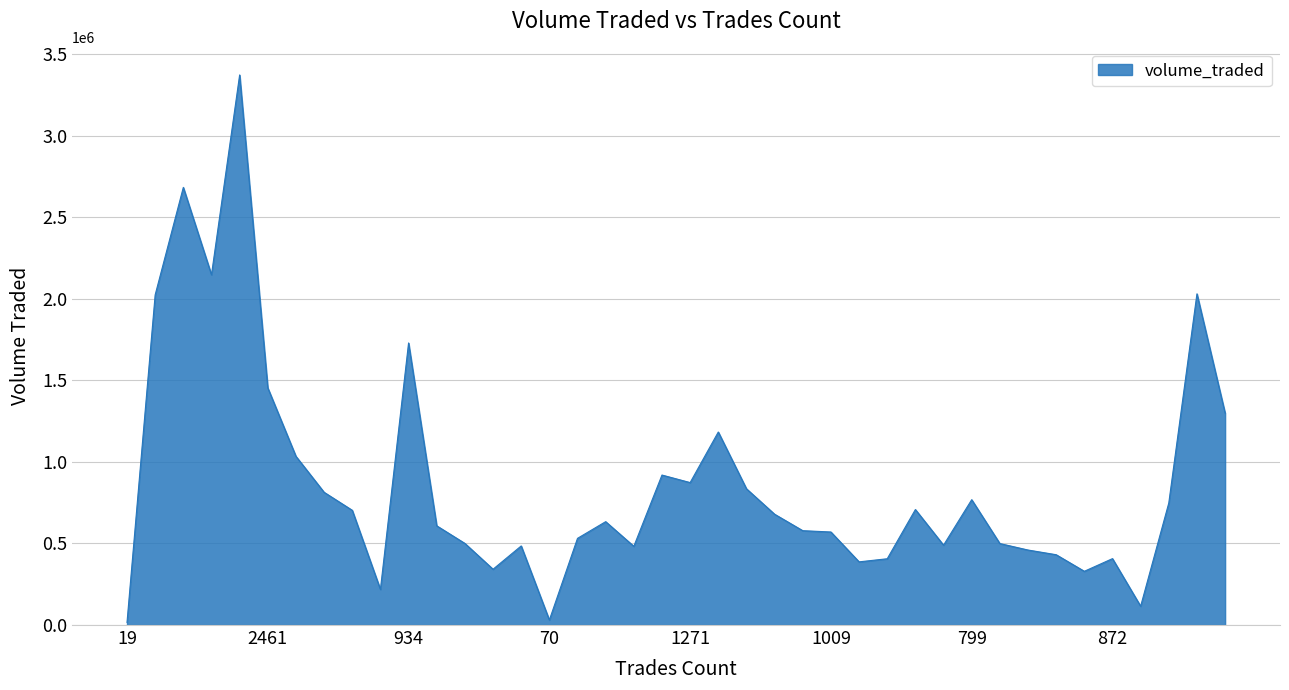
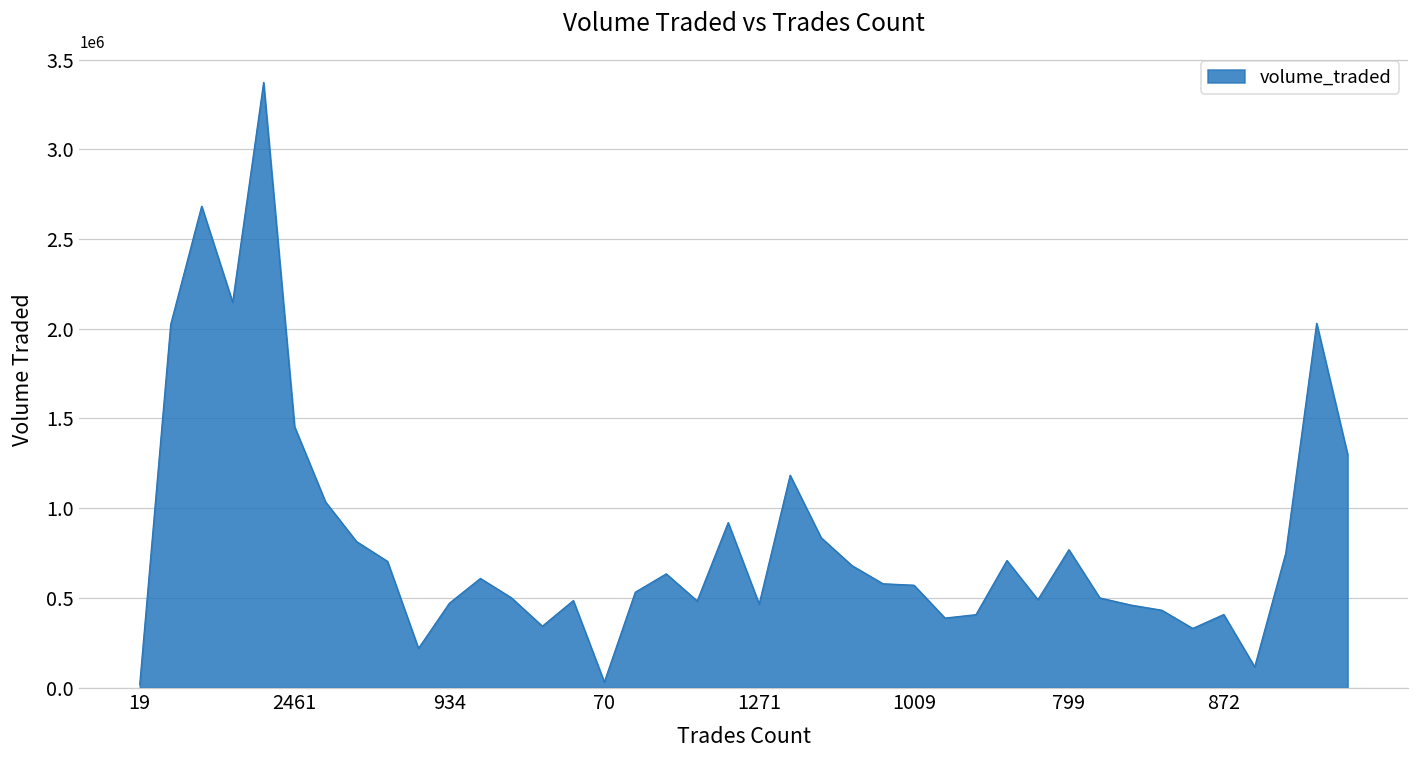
934: 1730000 -> 470000
1271: 870000 -> 470000
